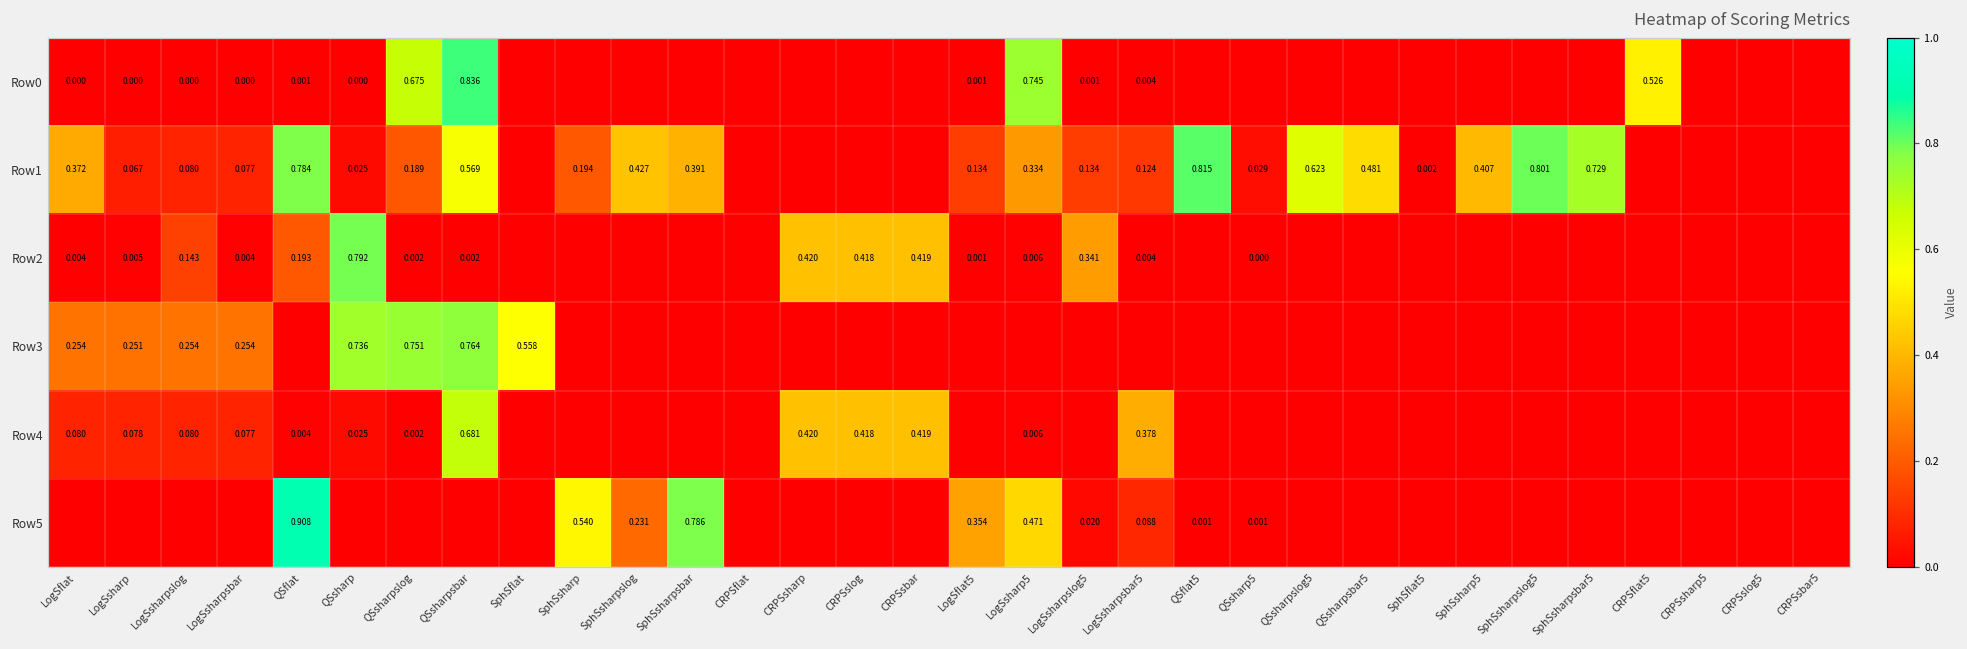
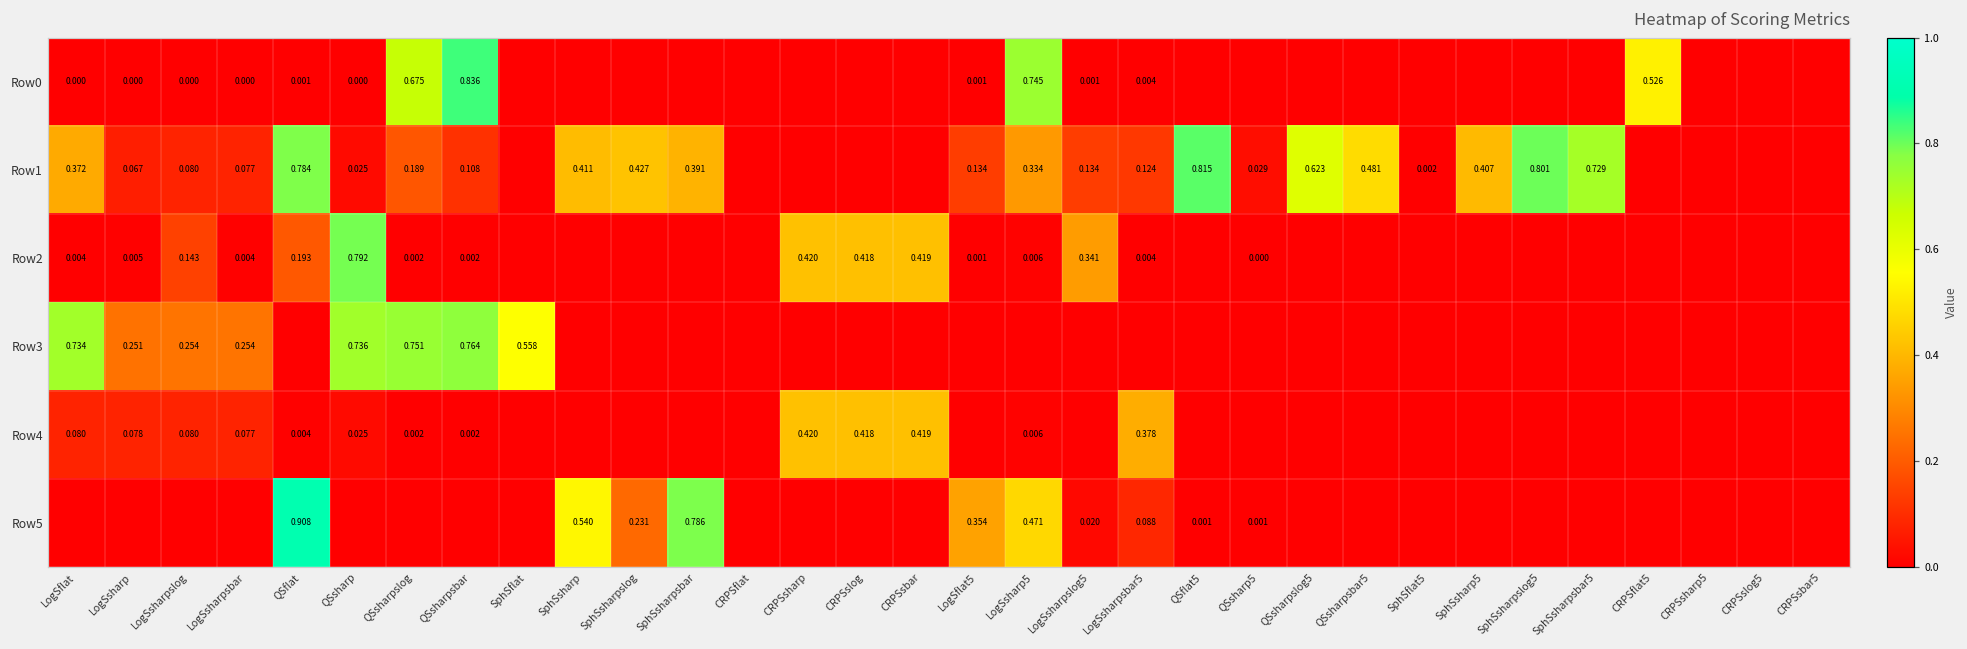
Row1, QSsharpsbar: 0.569 -> 0.108
Row1, SphSsharp: 0.194 -> 0.411
Row3, LogSflat: 0.254 -> 0.734
Row4, QSsharpsbar: 0.681 -> 0.002
